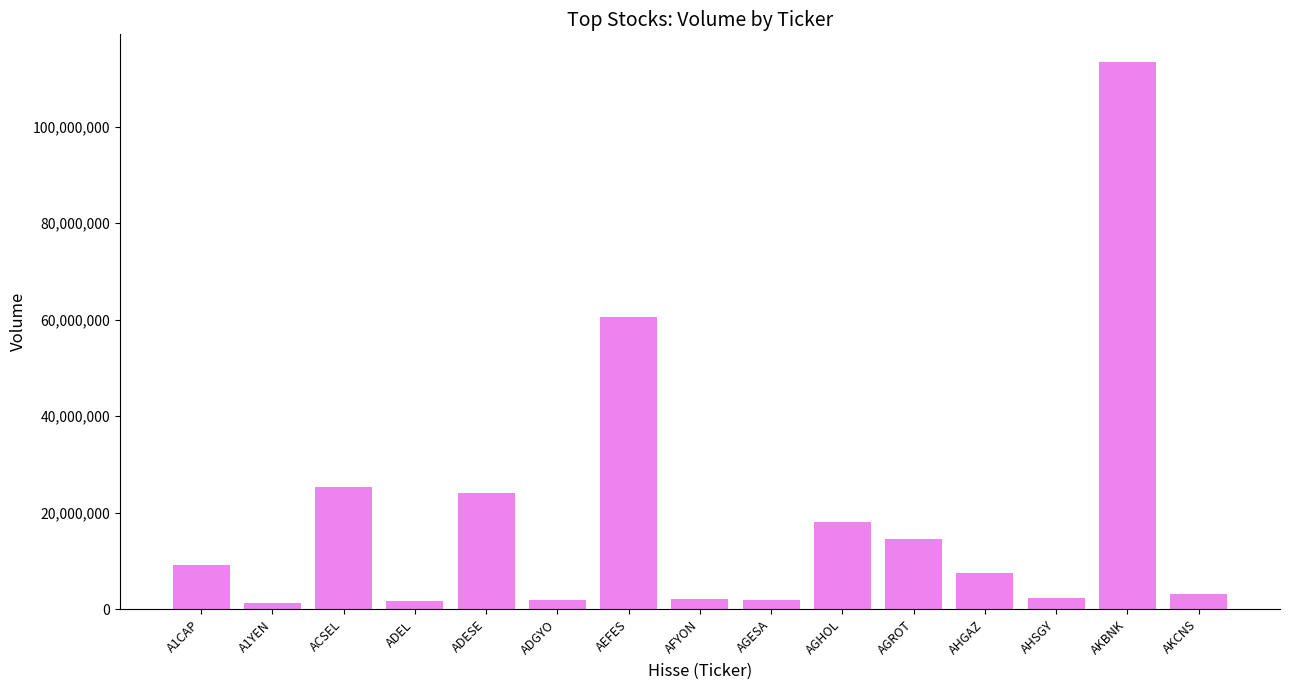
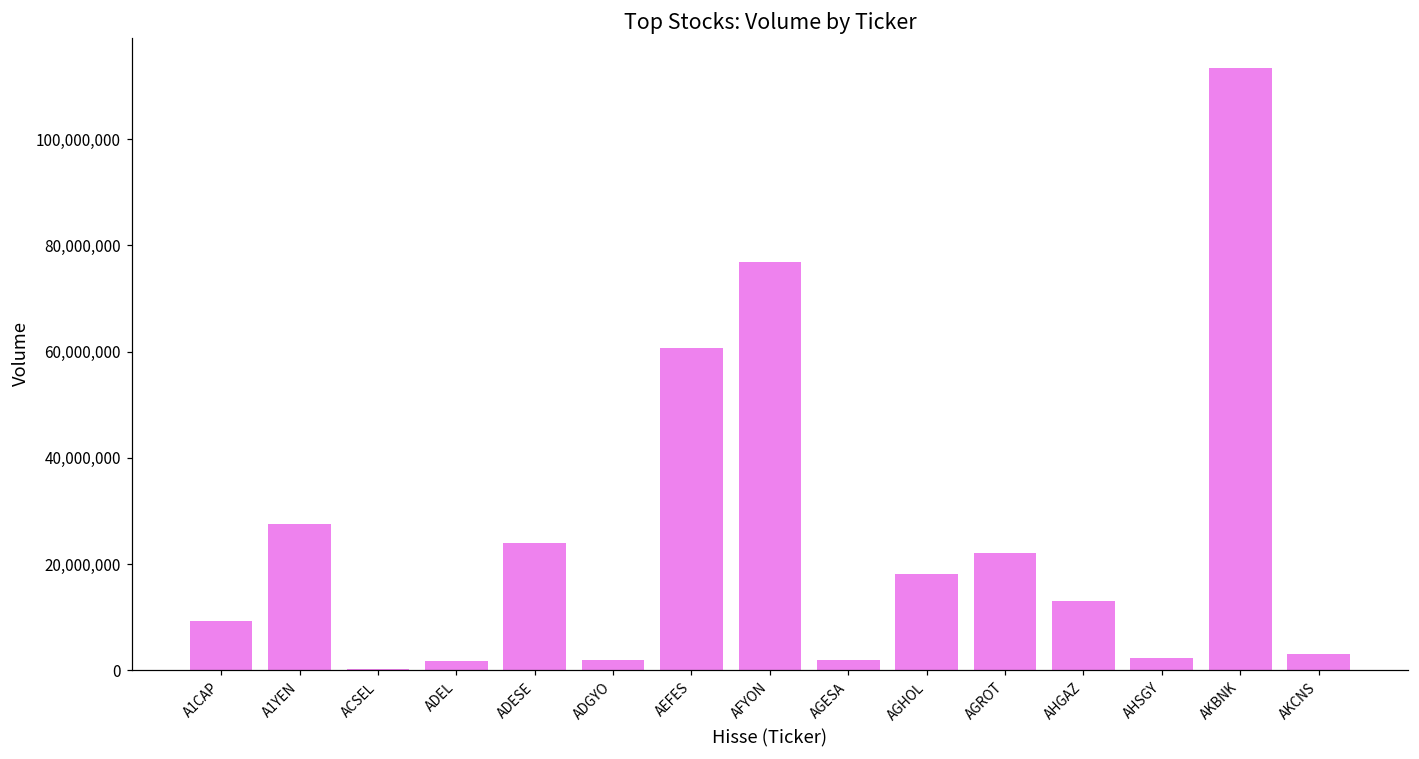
A1YEN: 1,000,000 -> 28,000,000
ACSEL: 25,000,000 -> 0
AFYON: 2,000,000 -> 77,000,000
AGROT: 15,000,000 -> 22,000,000
AHGAZ: 7,000,000 -> 13,000,000
